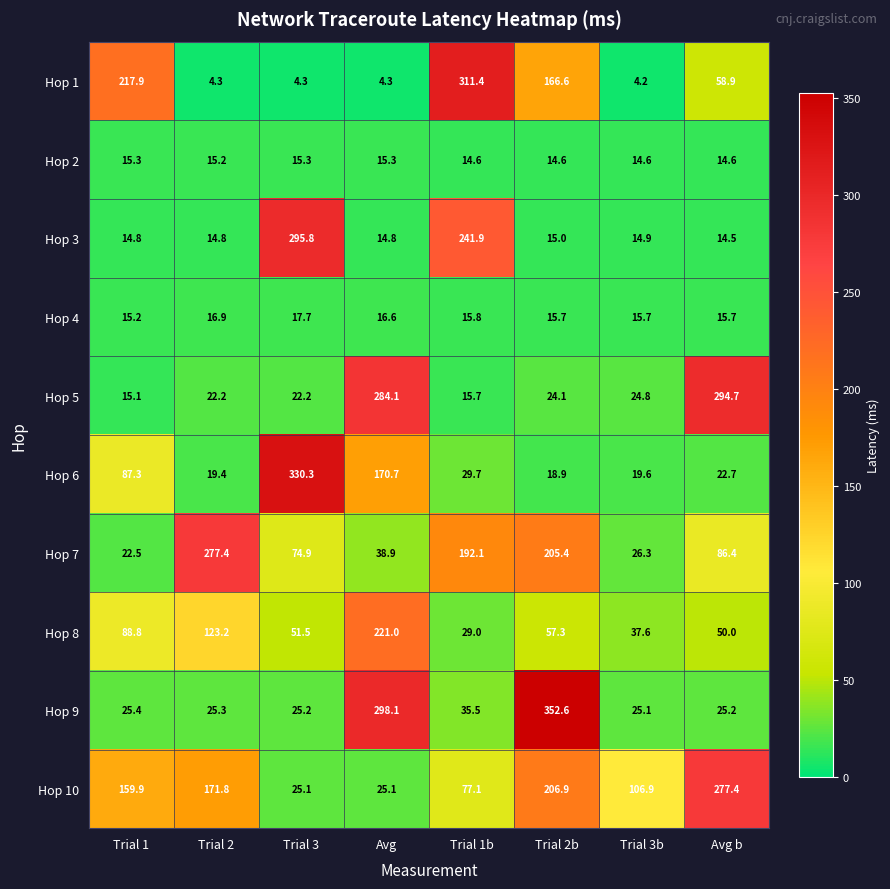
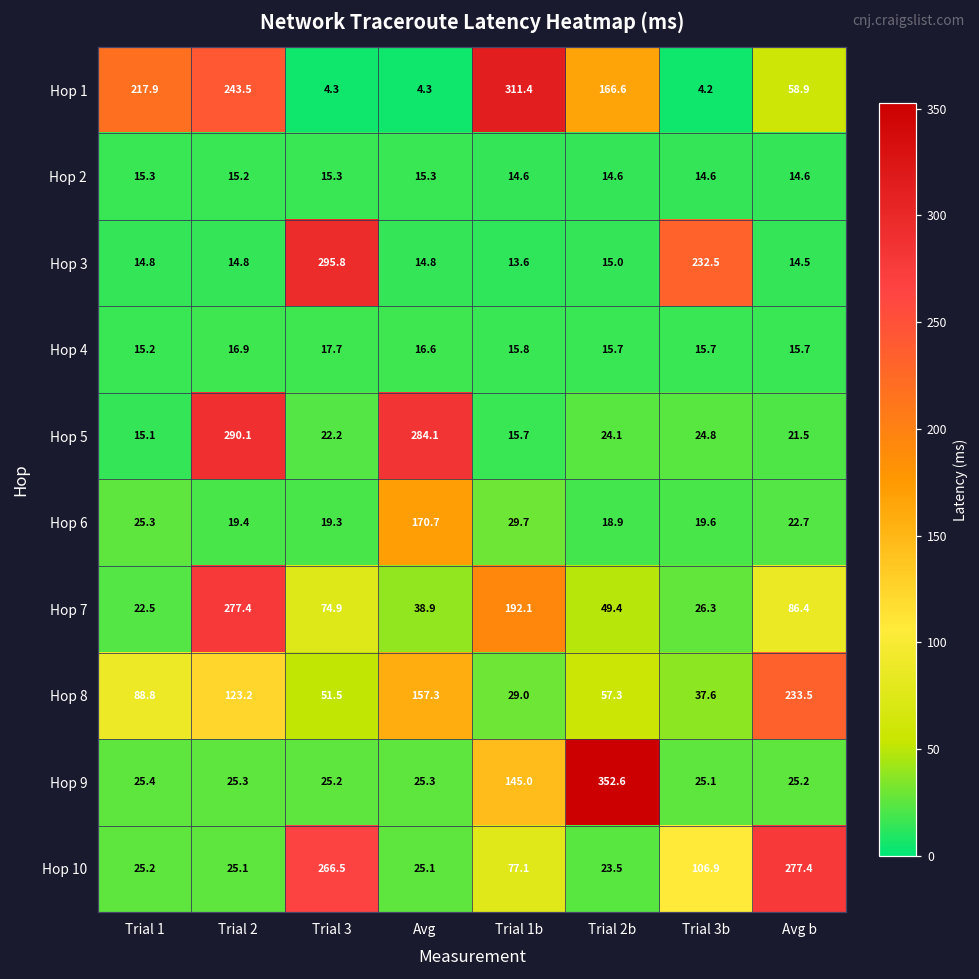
Hop 1, Trial 2: 4.3 -> 243.5
Hop 3, Trial 1b: 241.9 -> 13.6
Hop 3, Trial 3b: 14.9 -> 232.5
Hop 5, Trial 2: 22.2 -> 290.1
Hop 5, Avg b: 294.7 -> 21.5
Hop 6, Trial 1: 87.3 -> 25.3
Hop 6, Trial 3: 330.3 -> 19.3
Hop 7, Trial 2b: 205.4 -> 49.4
Hop 8, Avg: 221.0 -> 157.3
Hop 8, Avg b: 50.0 -> 233.5
Hop 9, Avg: 298.1 -> 25.3
Hop 9, Trial 1b: 35.5 -> 145.0
Hop 10, Trial 1: 159.9 -> 25.2
Hop 10, Trial 2: 171.8 -> 25.1
Hop 10, Trial 3: 25.1 -> 266.5
Hop 10, Trial 2b: 206.9 -> 23.5
